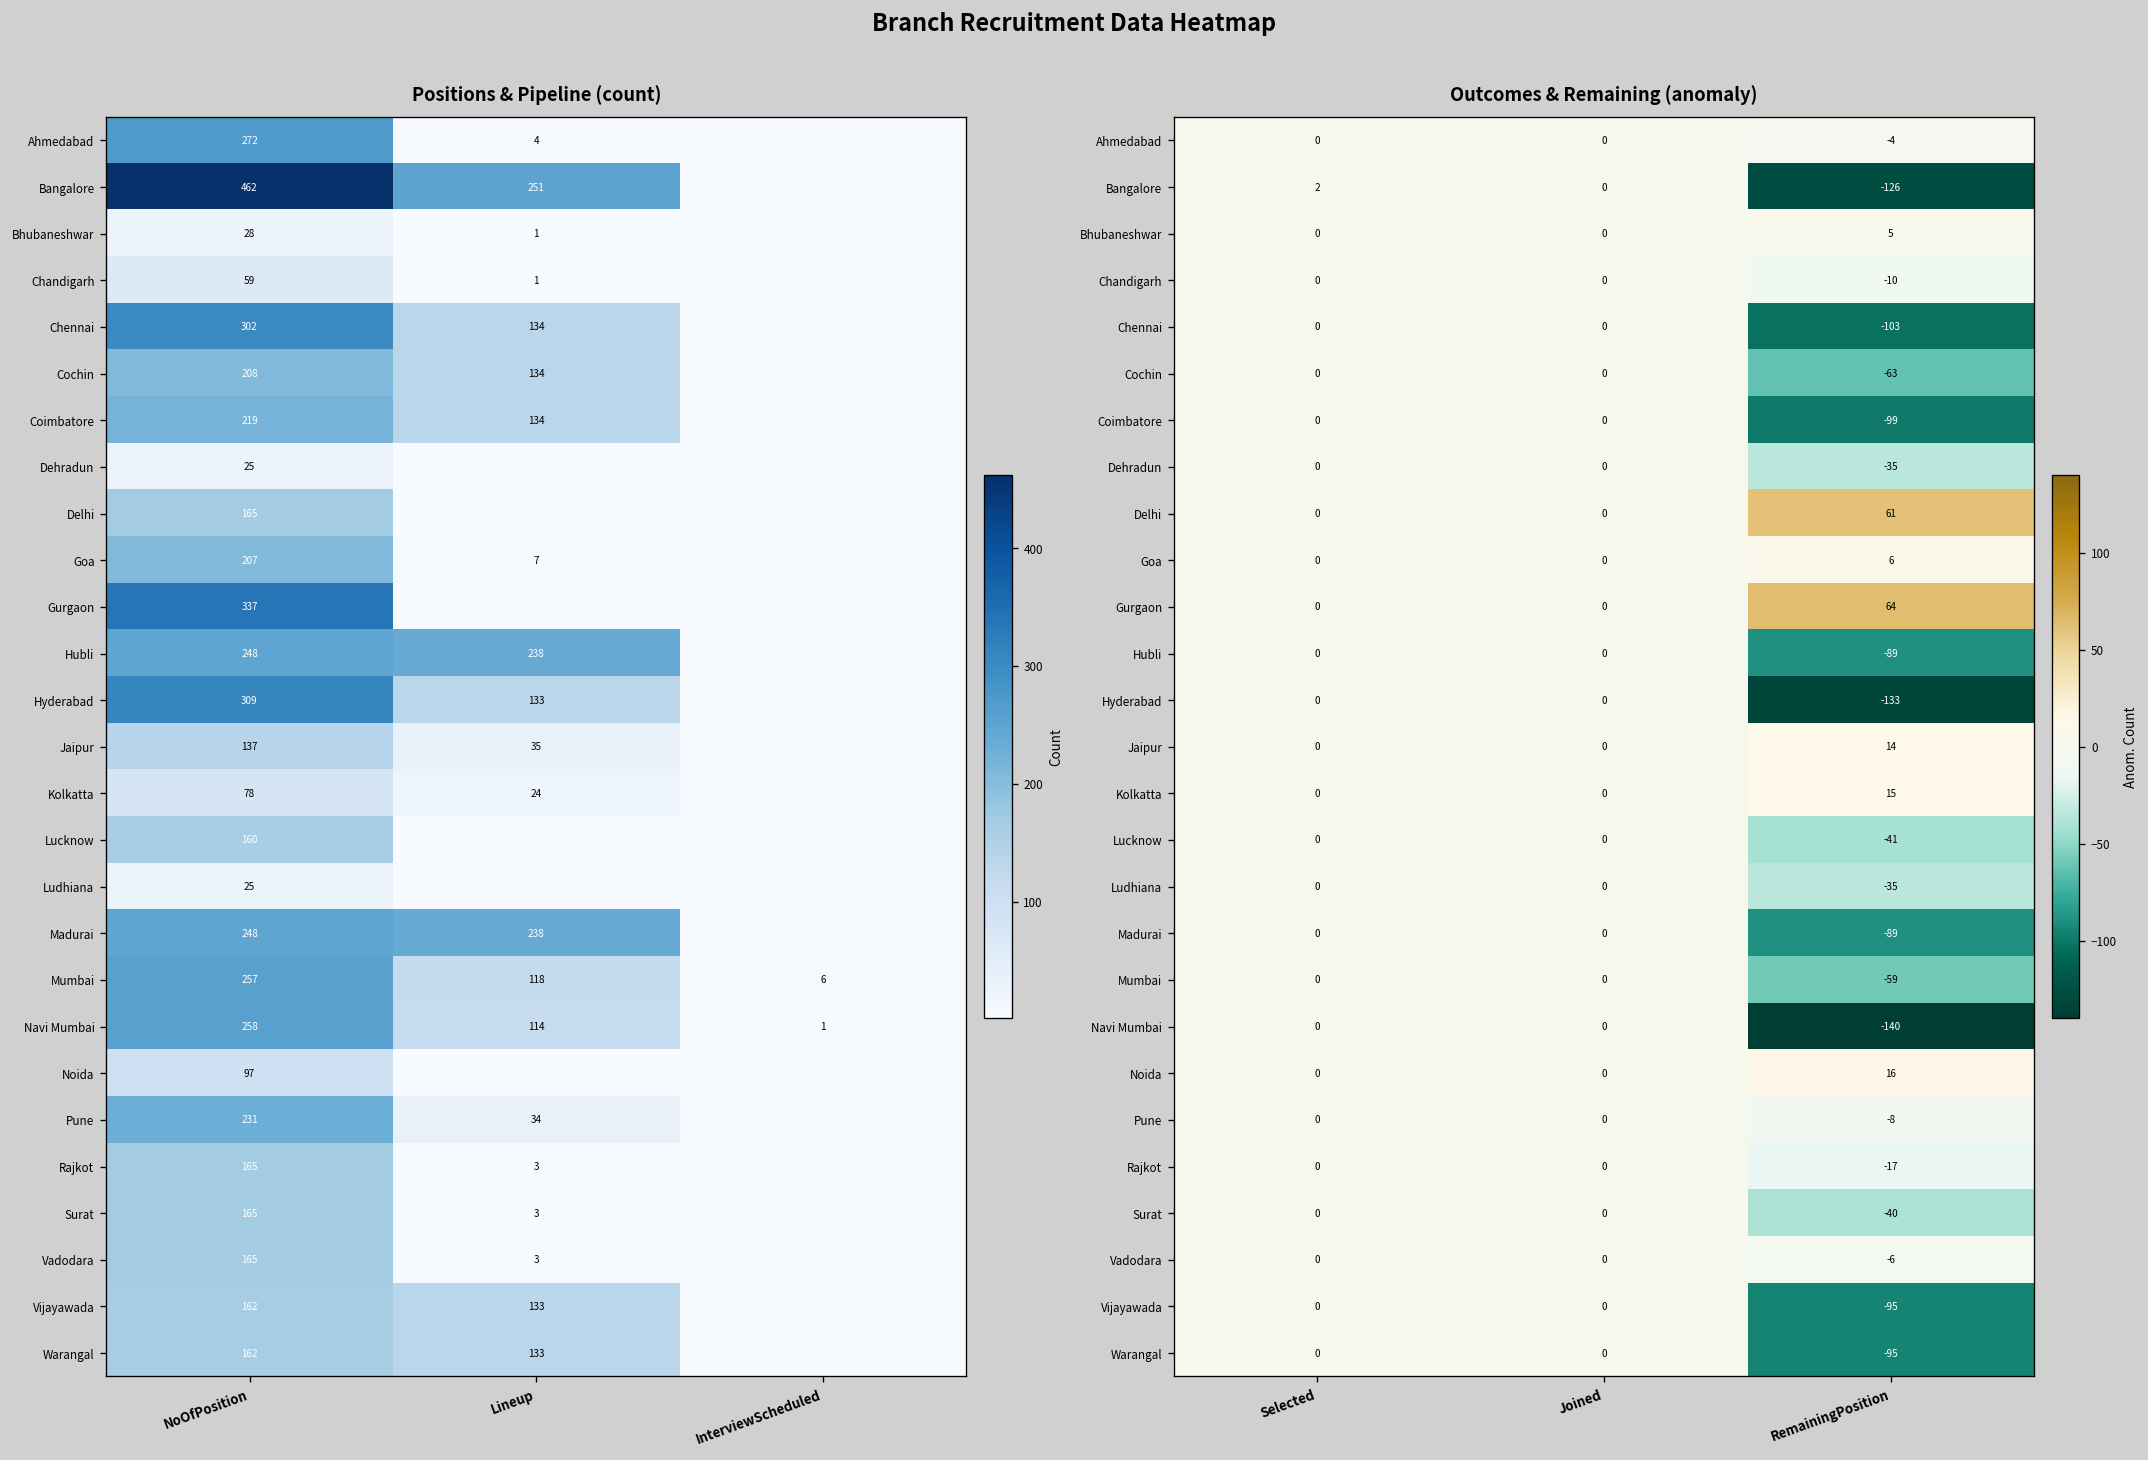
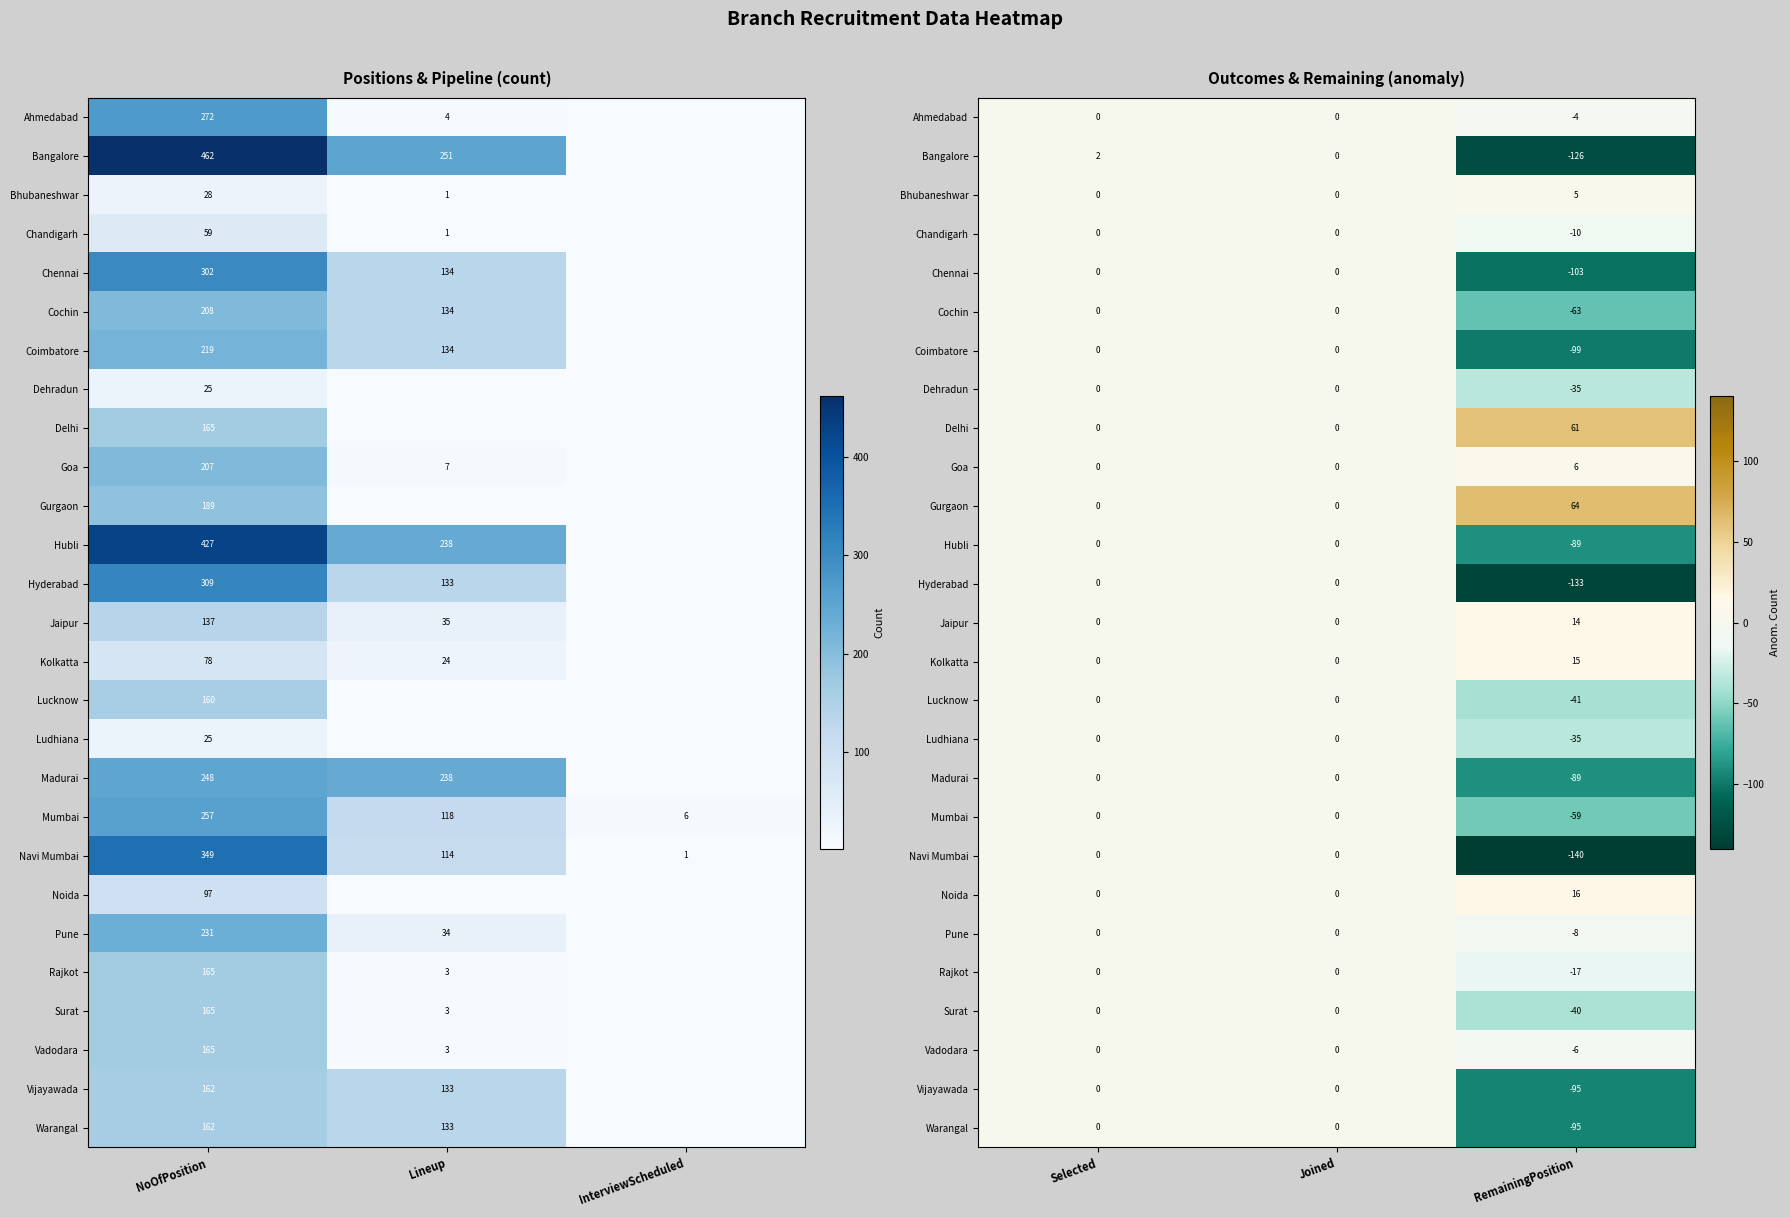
Positions & Pipeline (count), Gurgaon, NoOfPosition: 337 -> 189
Positions & Pipeline (count), Hubli, NoOfPosition: 248 -> 427
Positions & Pipeline (count), Navi Mumbai, NoOfPosition: 258 -> 349
